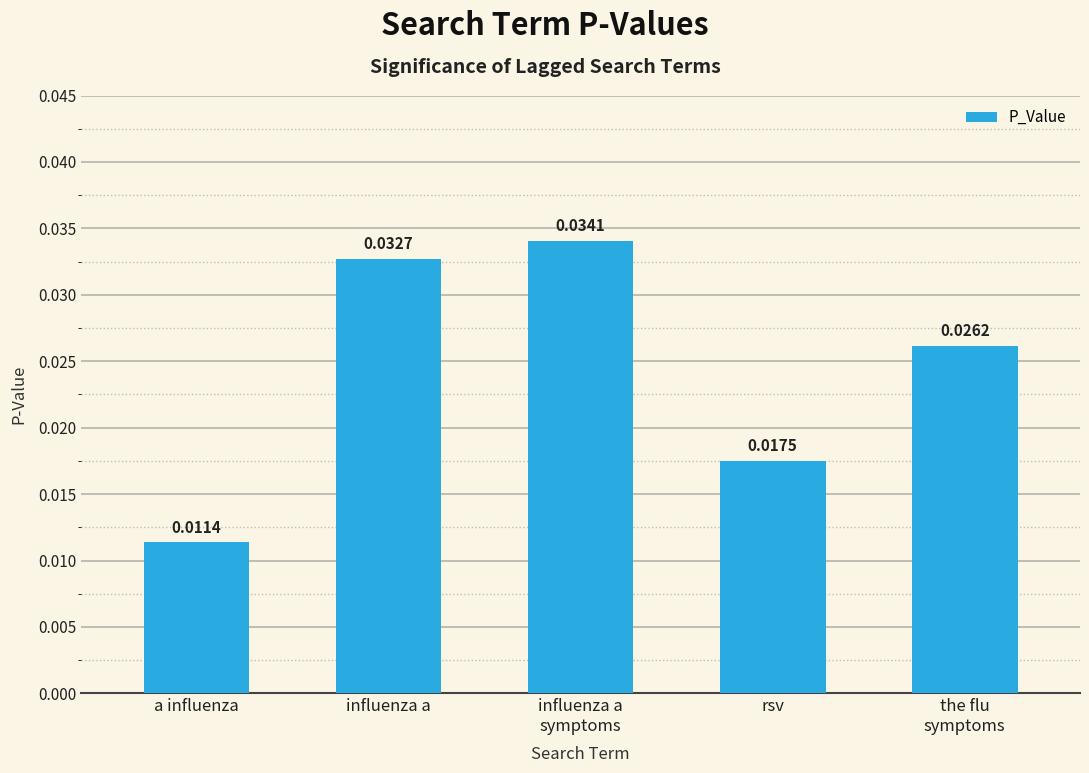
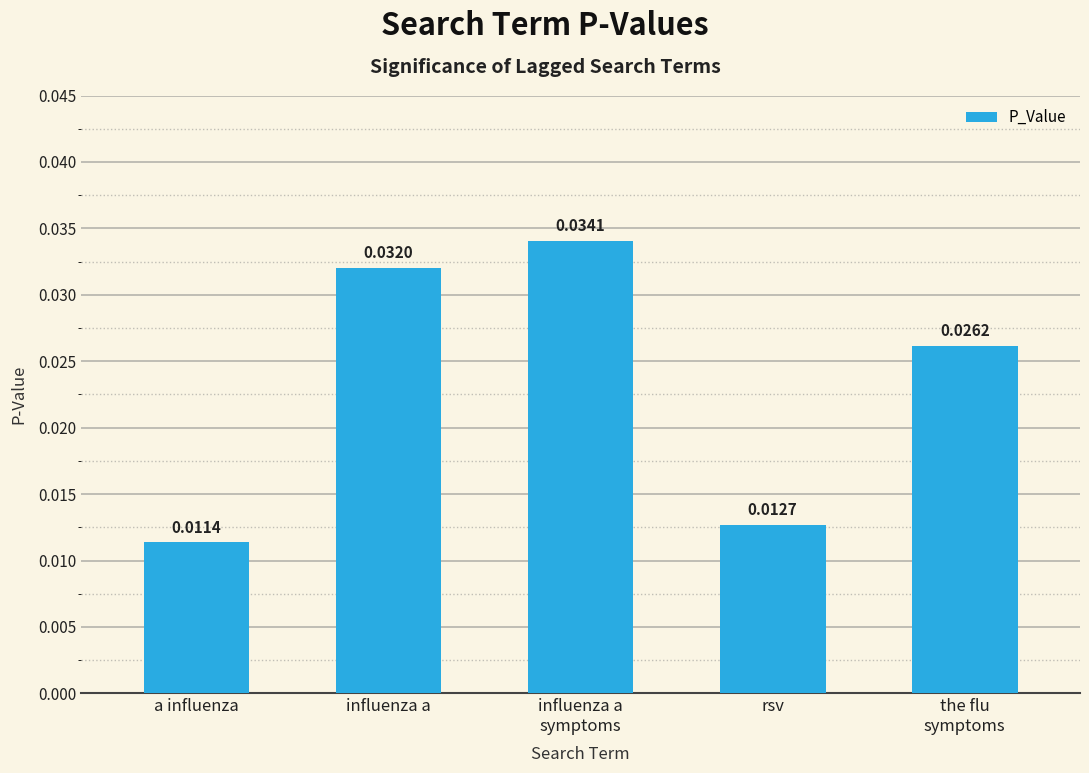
influenza a: 0.0327 -> 0.0320
rsv: 0.0175 -> 0.0127
